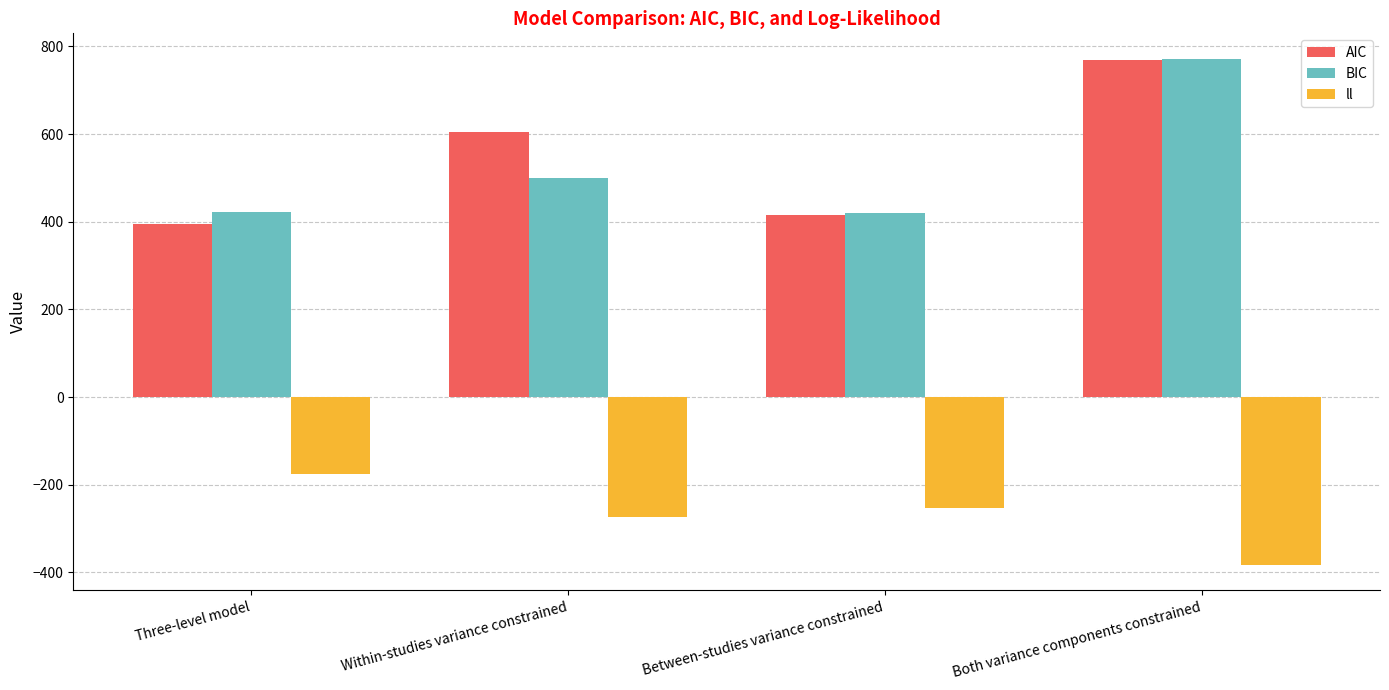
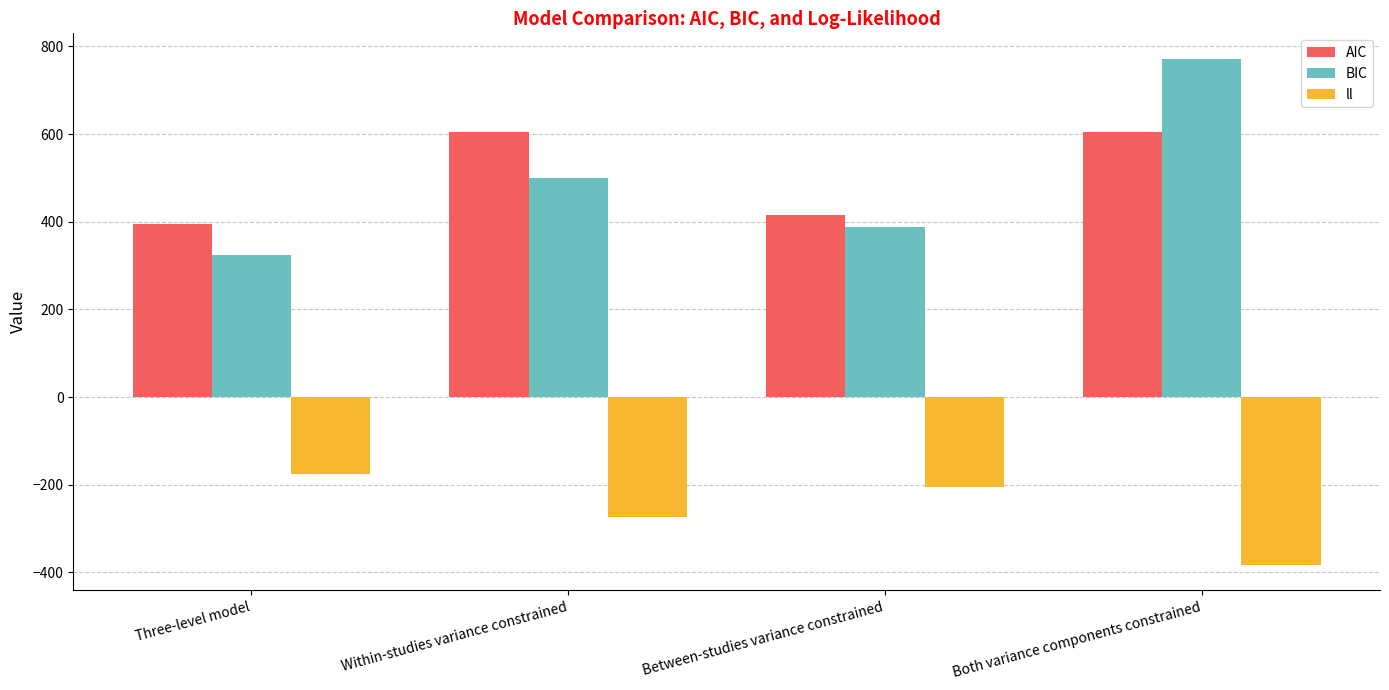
BIC, Three-level model: 420 -> 320
BIC, Between-studies variance constrained: 420 -> 390
ll, Between-studies variance constrained: -250 -> -210
AIC, Both variance components constrained: 770 -> 610
